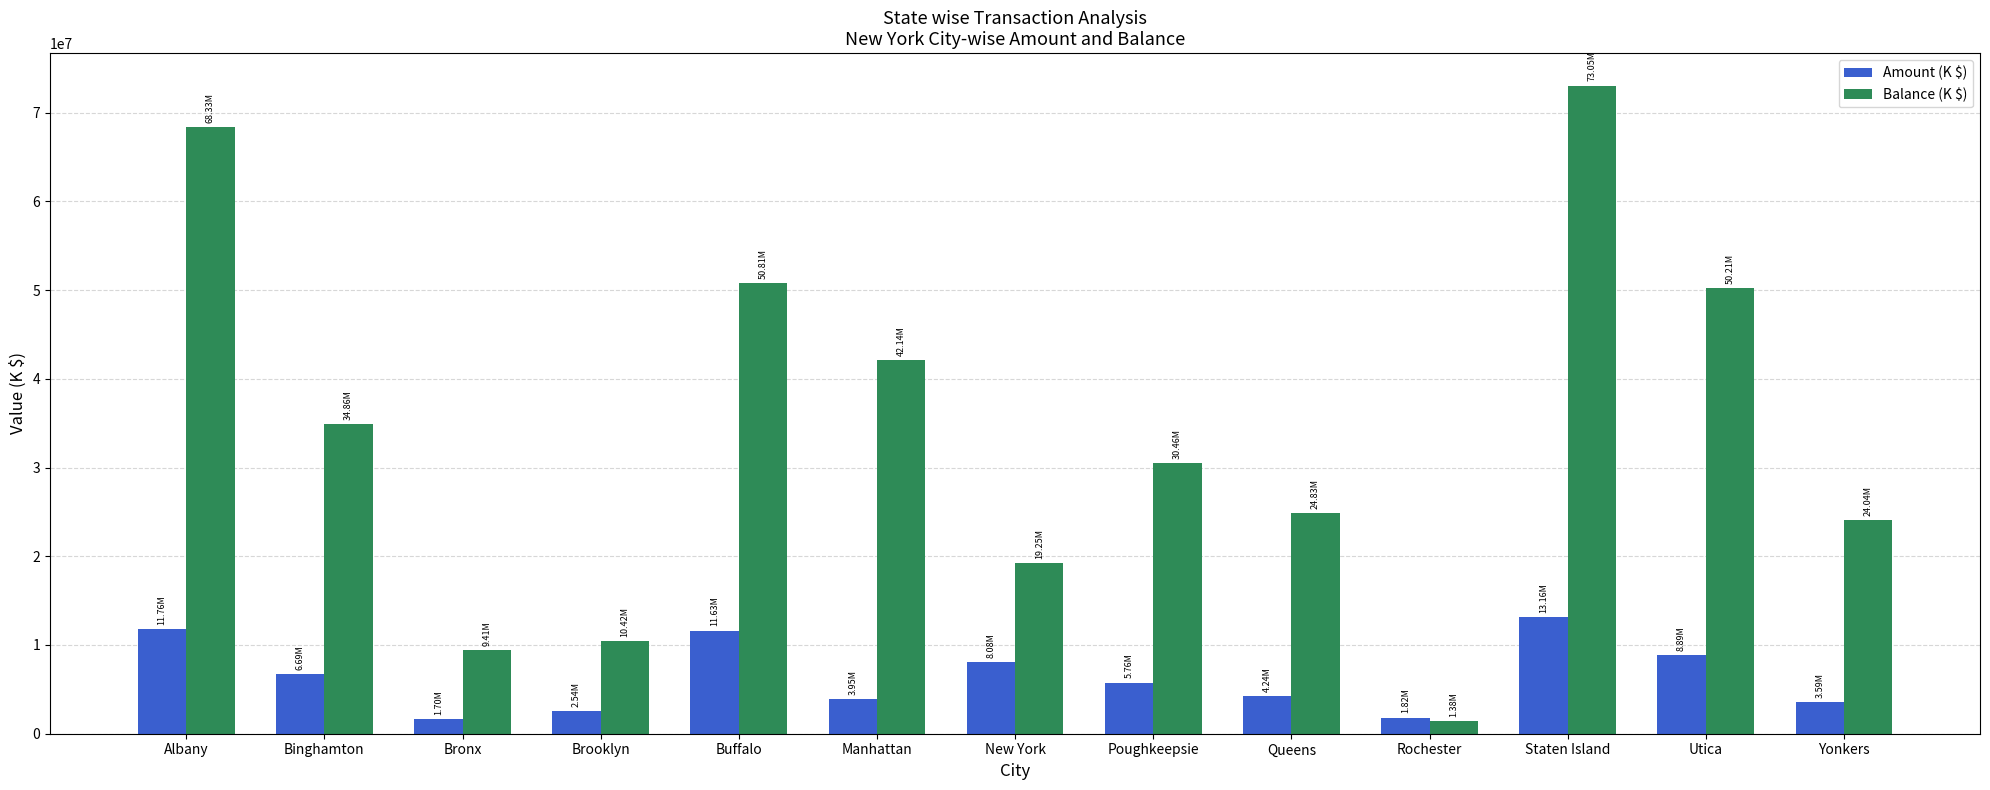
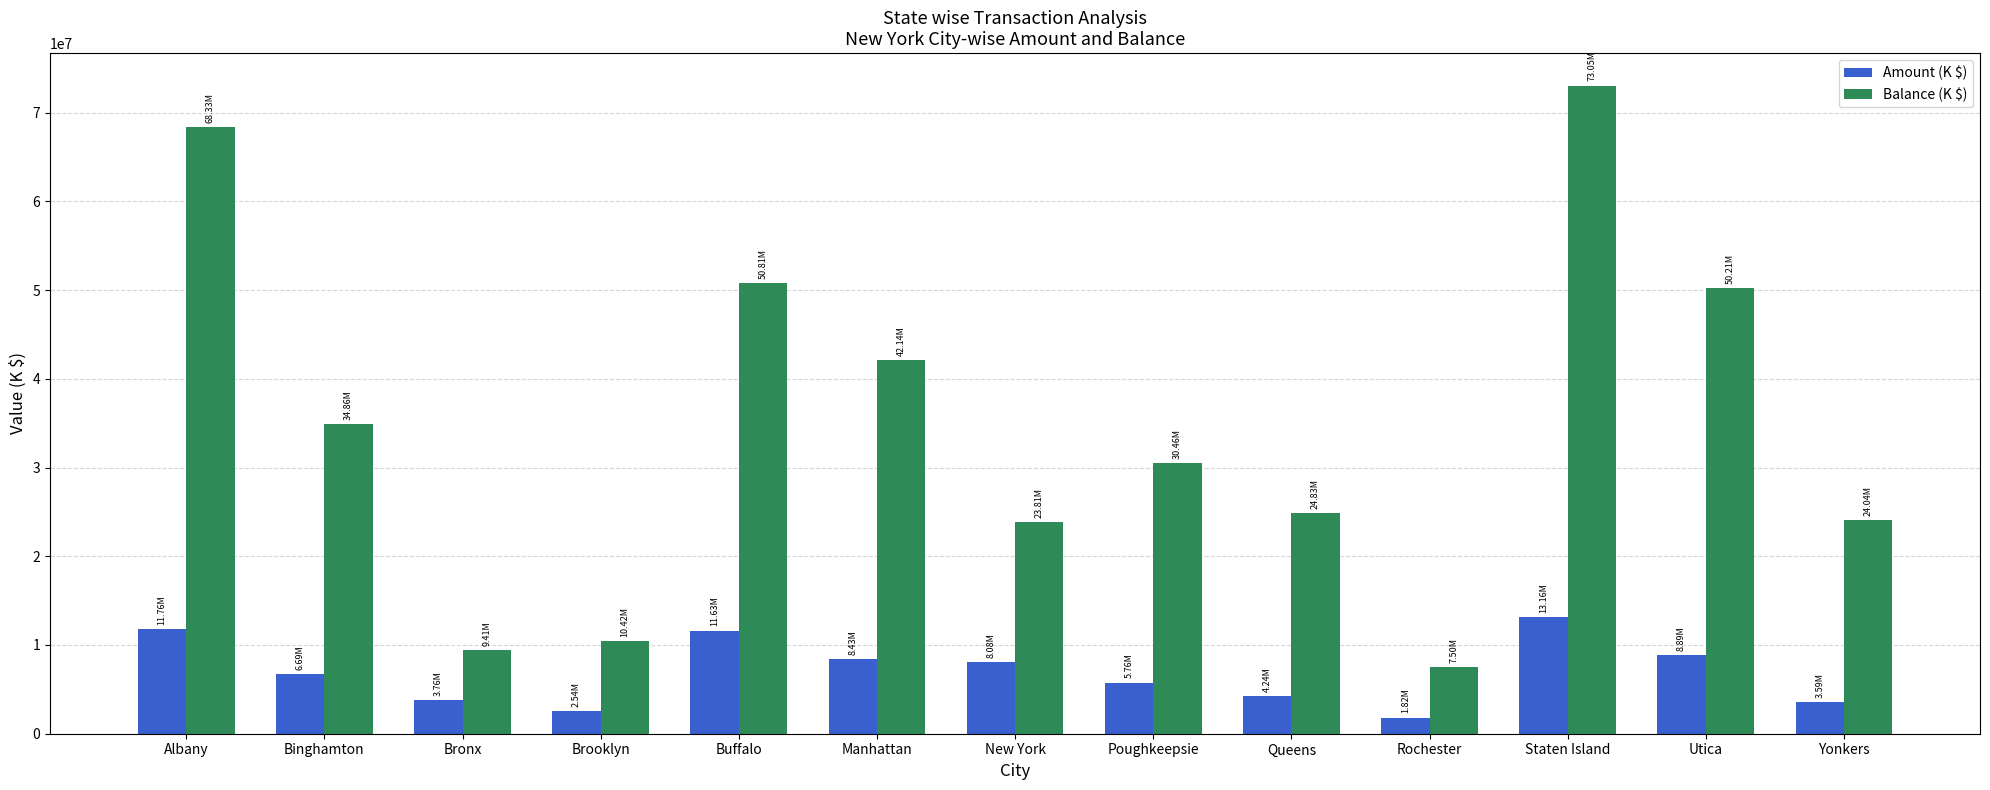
Amount (K $), Bronx: 1.70M -> 3.76M
Amount (K $), Manhattan: 3.95M -> 8.43M
Balance (K $), New York: 19.25M -> 23.81M
Balance (K $), Rochester: 1.38M -> 7.50M
